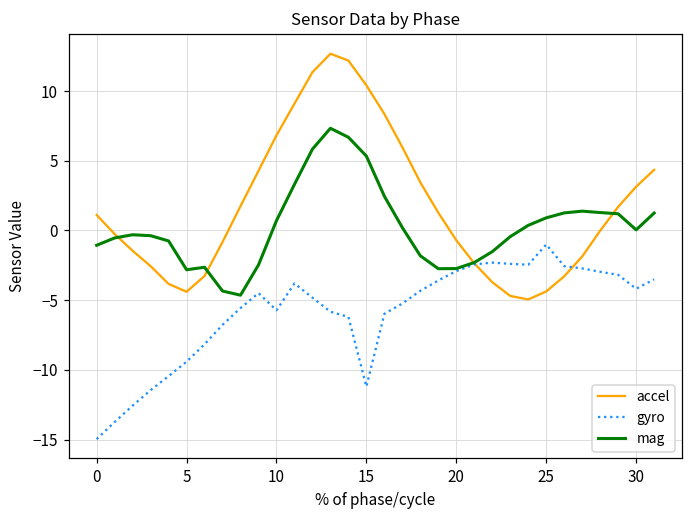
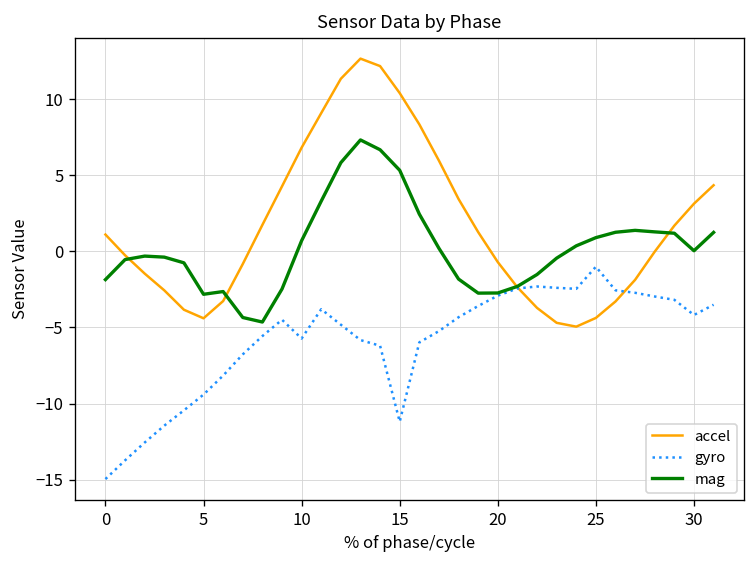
mag, 0: -1.1 -> -1.9
